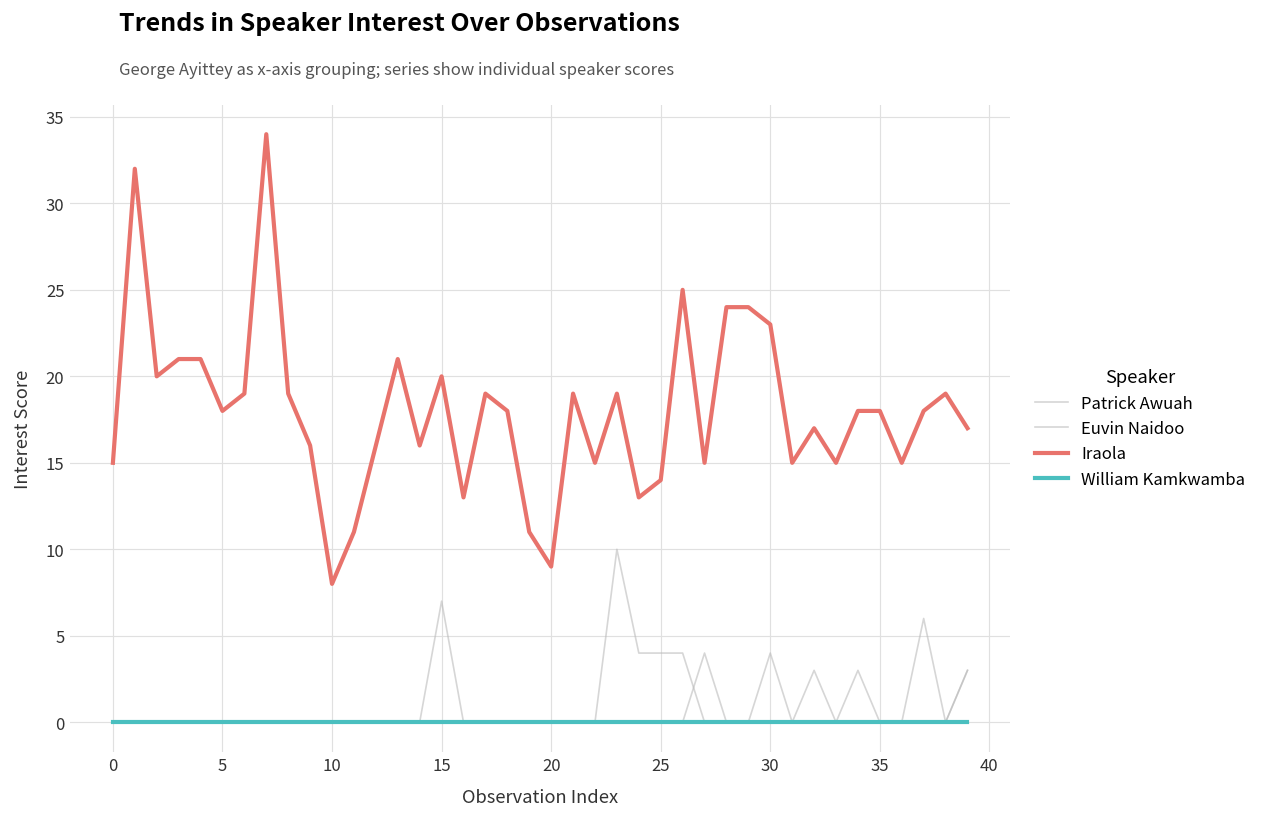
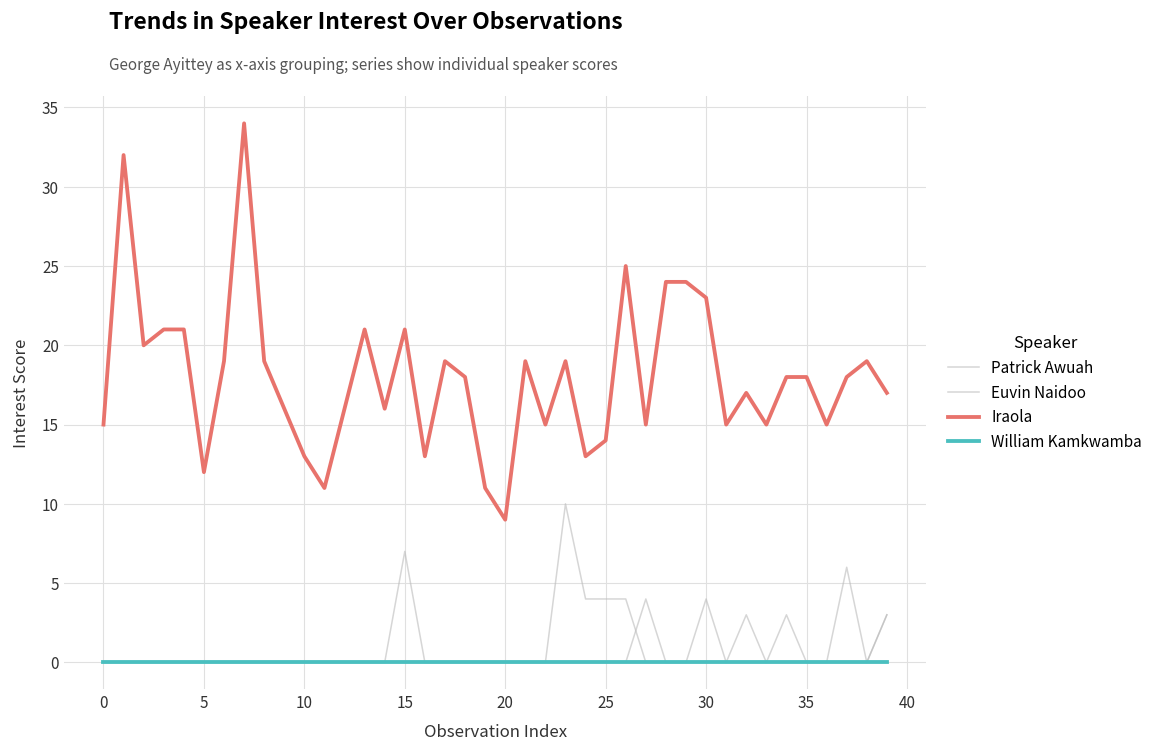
Iraola, 5: 18 -> 12
Iraola, 10: 8 -> 13
Iraola, 15: 20 -> 21
